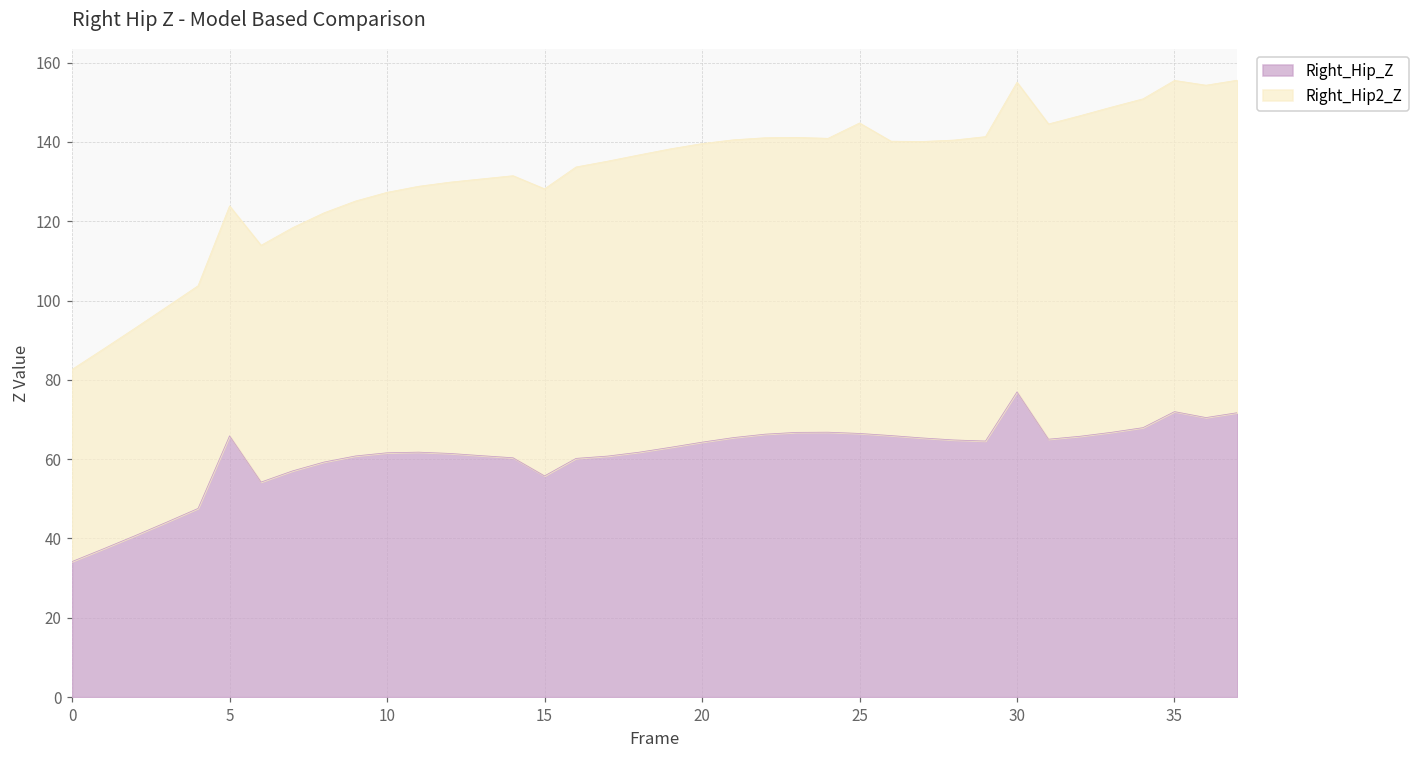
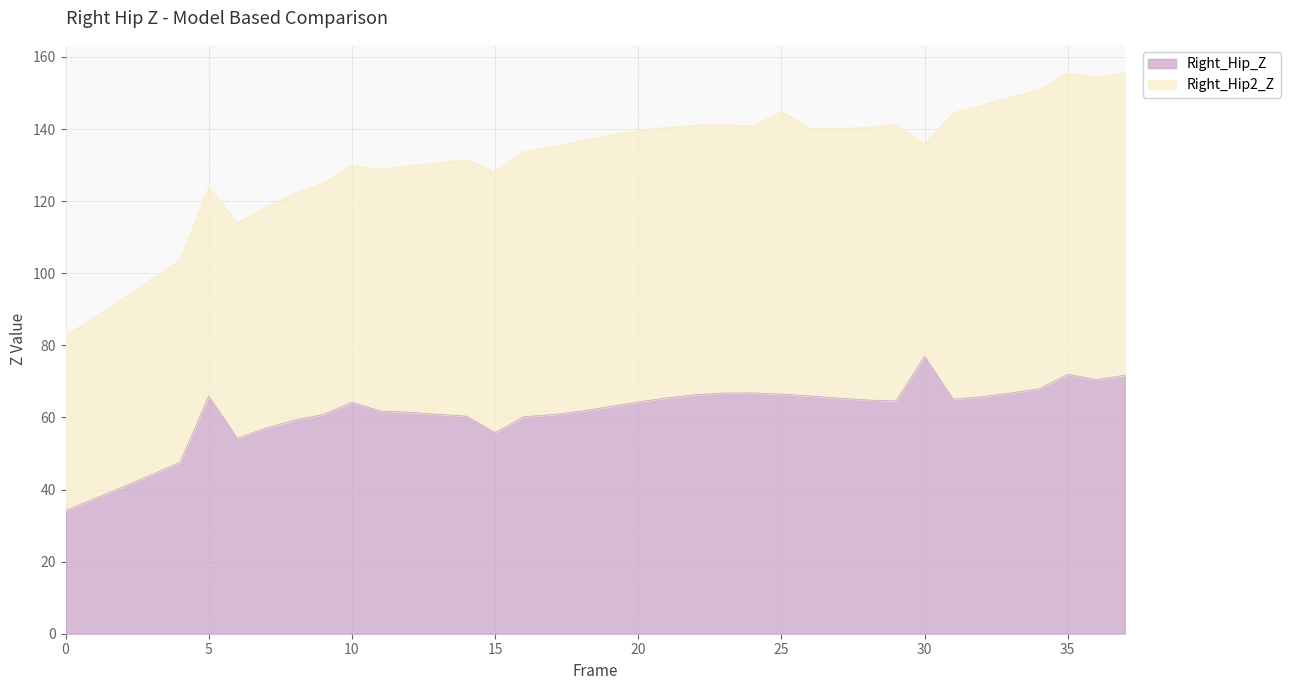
Right_Hip_Z, 10: 62 -> 64
Right_Hip2_Z, 30: 78 -> 59
